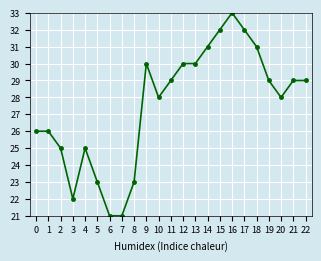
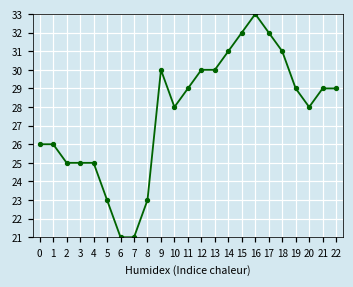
3: 22 -> 25
